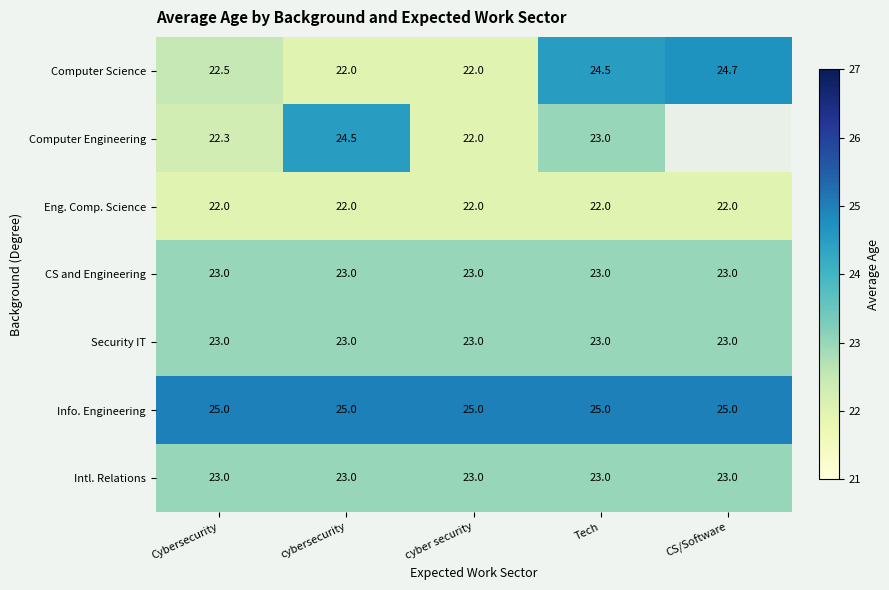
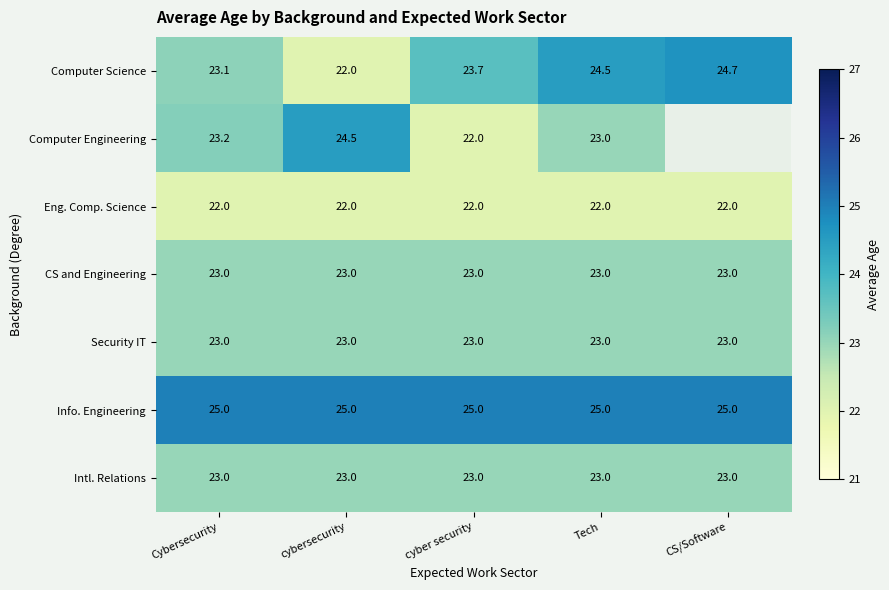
Computer Science, Cybersecurity: 22.5 -> 23.1
Computer Science, cyber security: 22.0 -> 23.7
Computer Engineering, Cybersecurity: 22.3 -> 23.2
